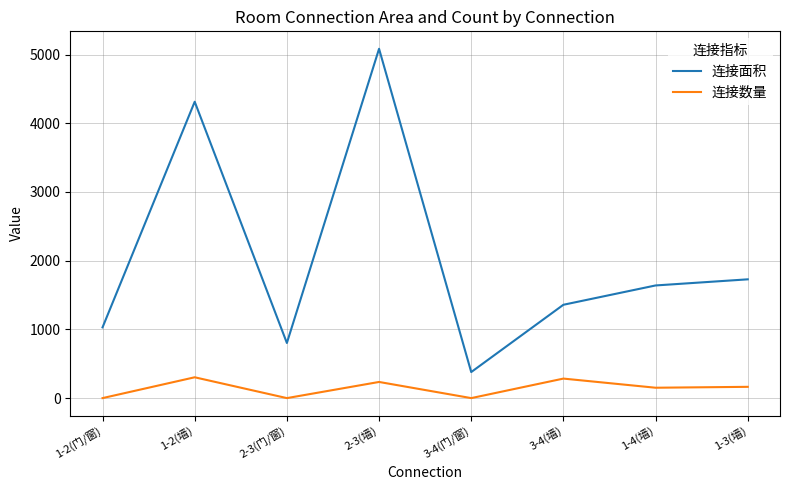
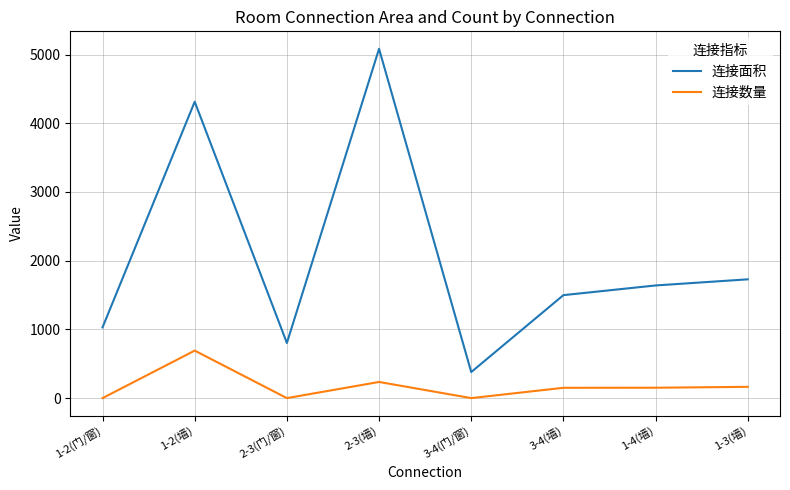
连接数量, 1-2(墙): 300 -> 700
连接面积, 3-4(墙): 1400 -> 1500
连接数量, 3-4(墙): 300 -> 200
